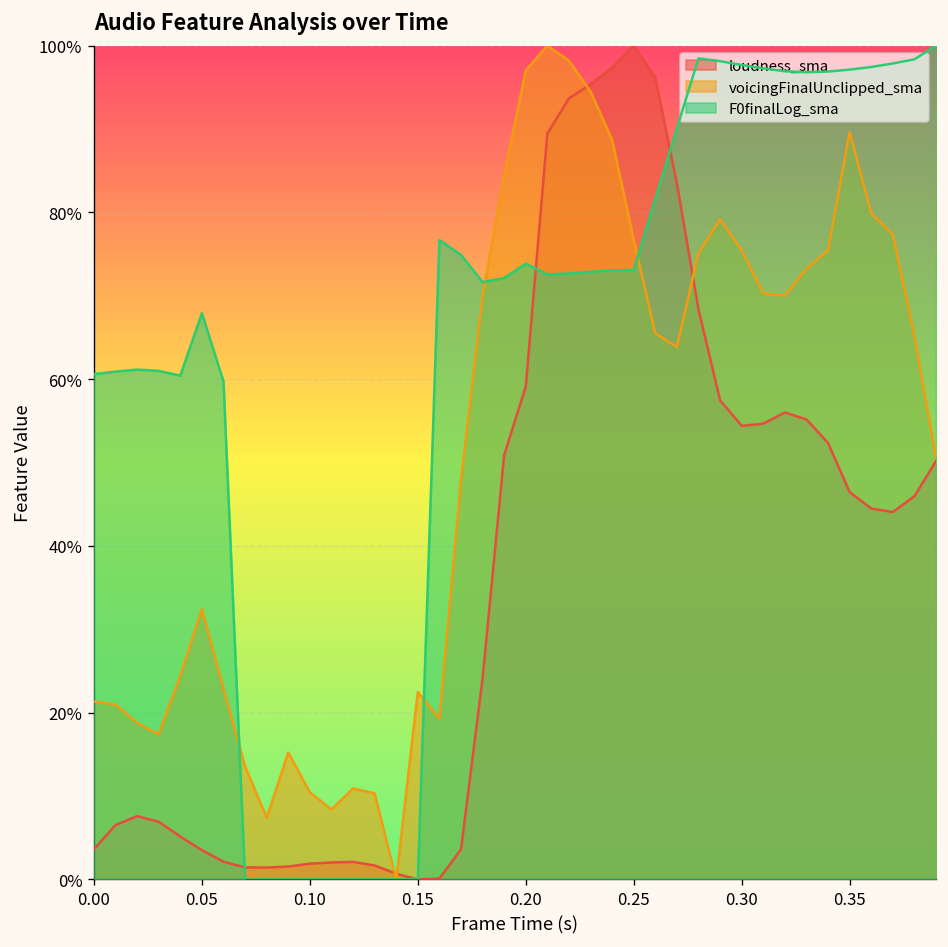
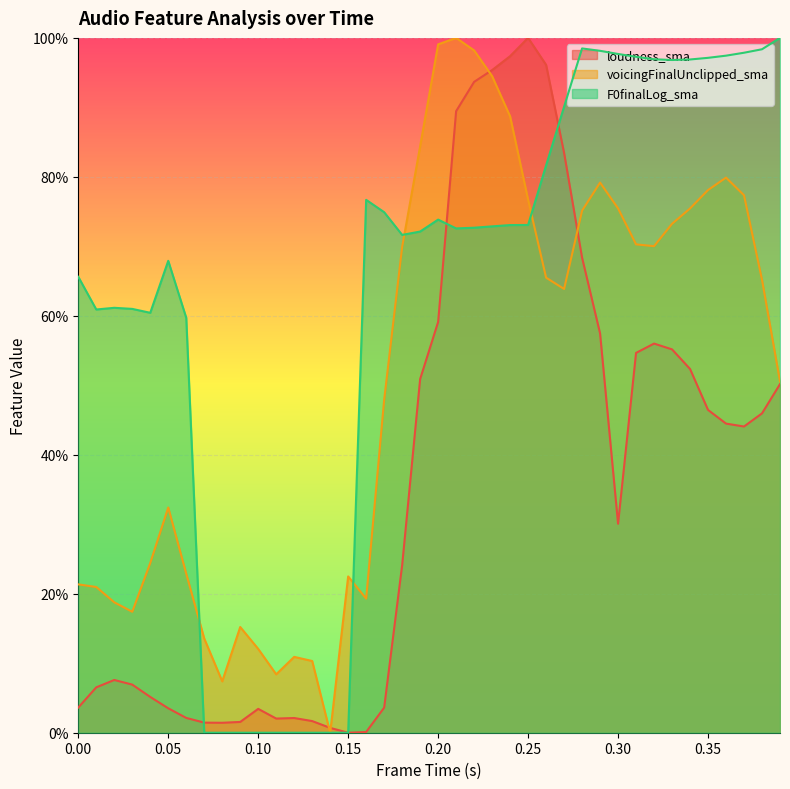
F0finalLog_sma, 0.00: 61% -> 66%
loudness_sma, 0.10: 2% -> 3%
voicingFinalUnclipped_sma, 0.10: 10% -> 12%
voicingFinalUnclipped_sma, 0.20: 97% -> 99%
loudness_sma, 0.30: 54% -> 30%
voicingFinalUnclipped_sma, 0.35: 90% -> 78%
